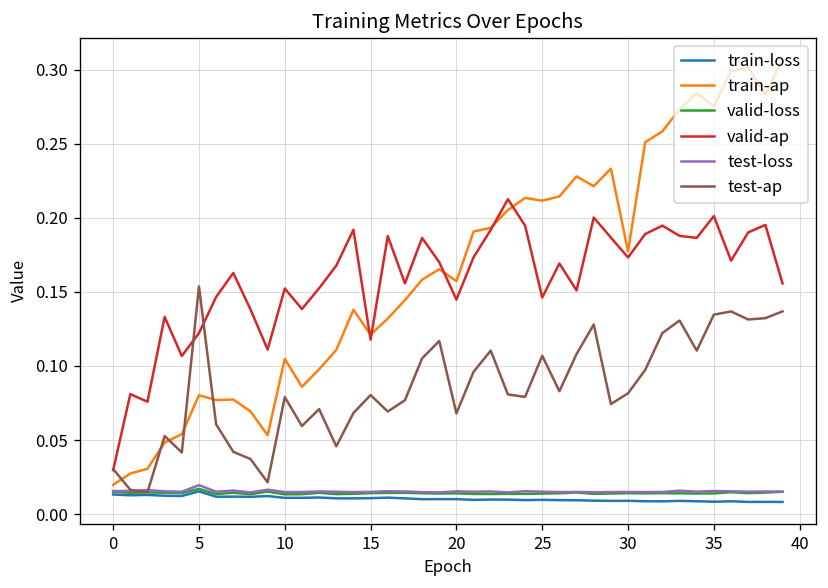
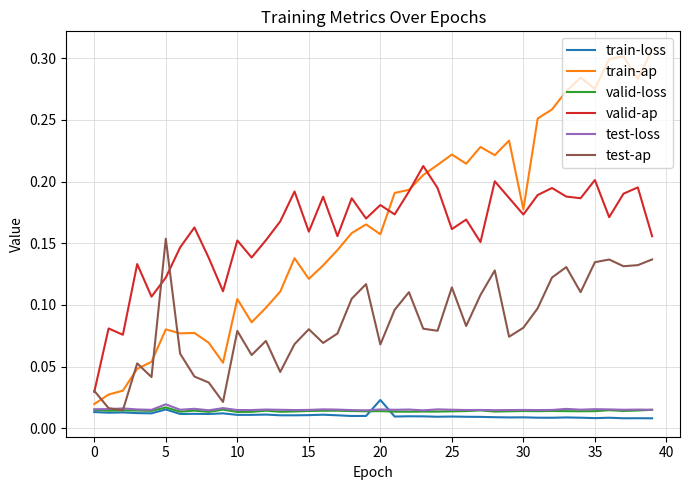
valid-ap, 15: 0.118 -> 0.159
train-loss, 20: 0.010 -> 0.023
valid-ap, 20: 0.145 -> 0.181
train-ap, 25: 0.212 -> 0.222
valid-ap, 25: 0.146 -> 0.161
test-ap, 25: 0.107 -> 0.114
